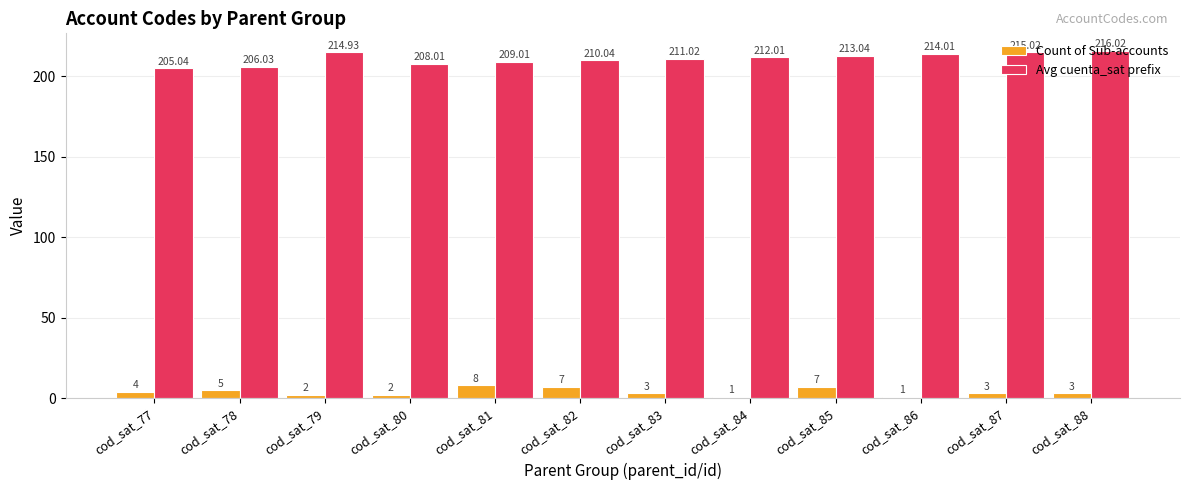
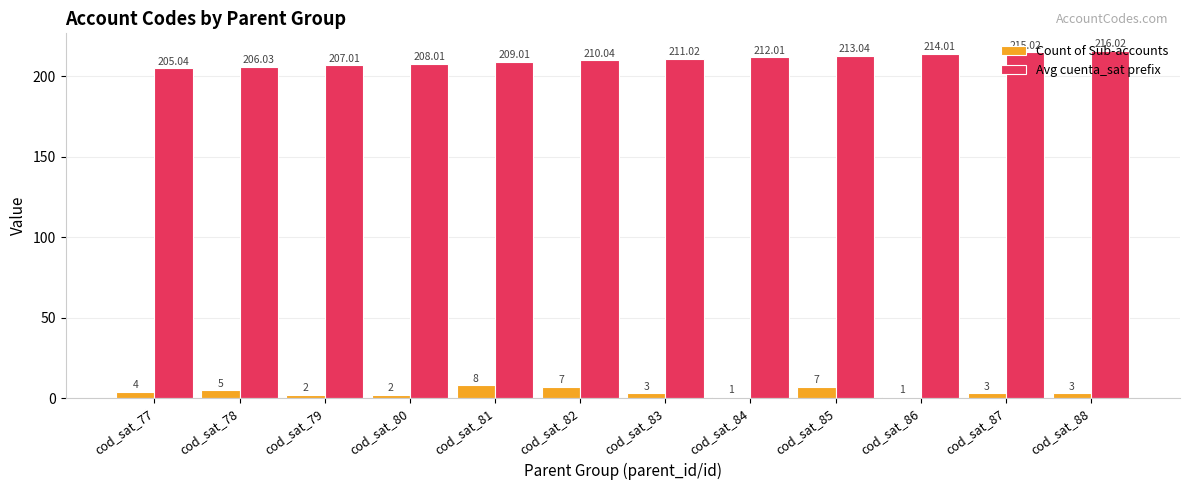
Avg cuenta_sat prefix, cod_sat_79: 214.93 -> 207.01
